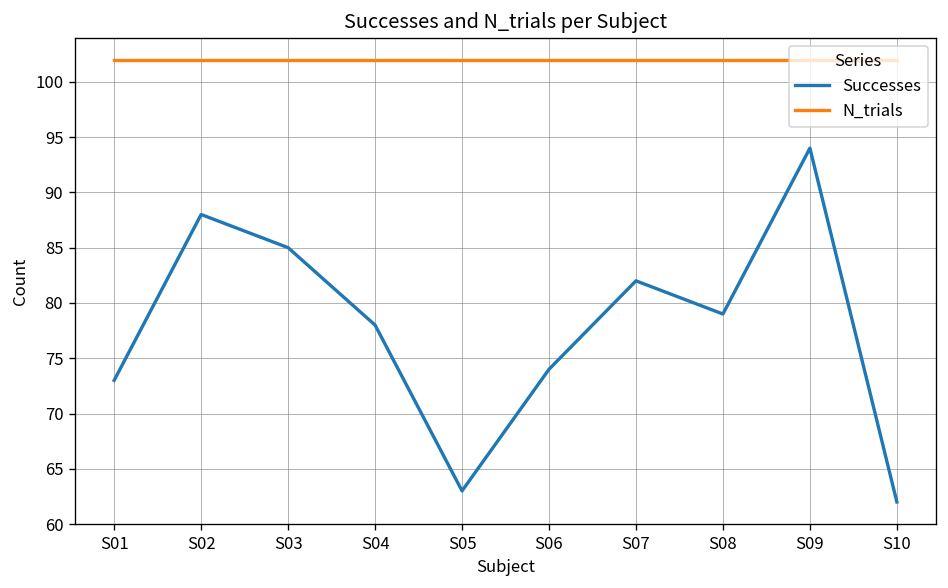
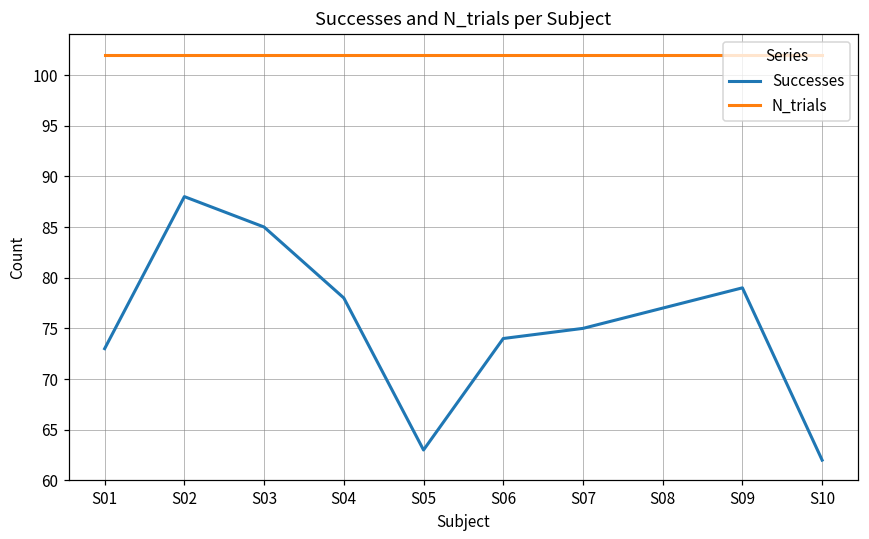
Successes, S07: 82 -> 75
Successes, S08: 79 -> 77
Successes, S09: 94 -> 79
